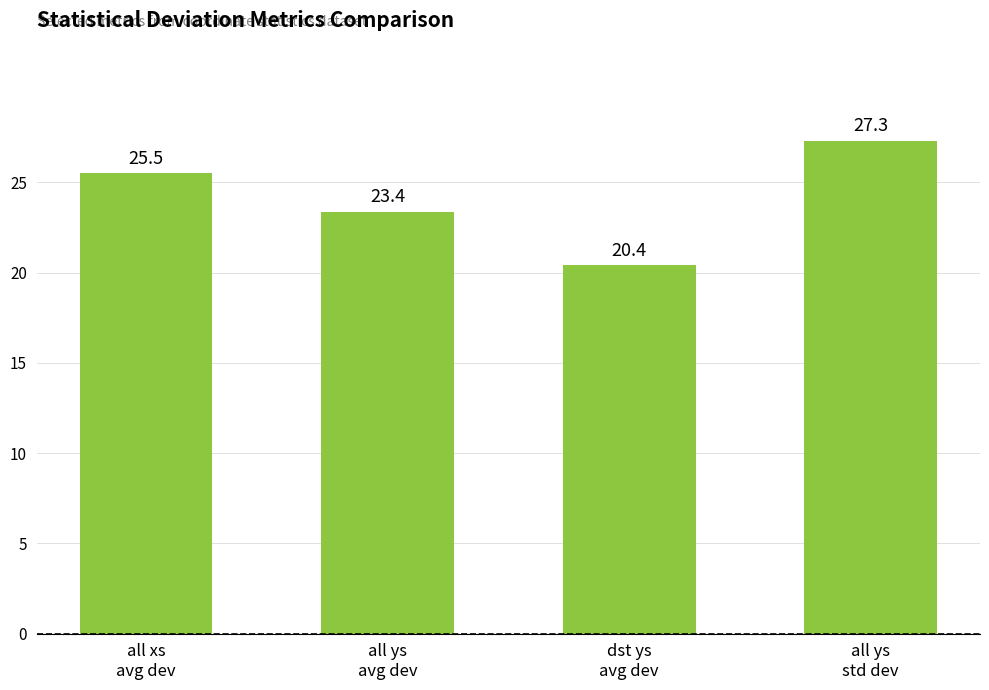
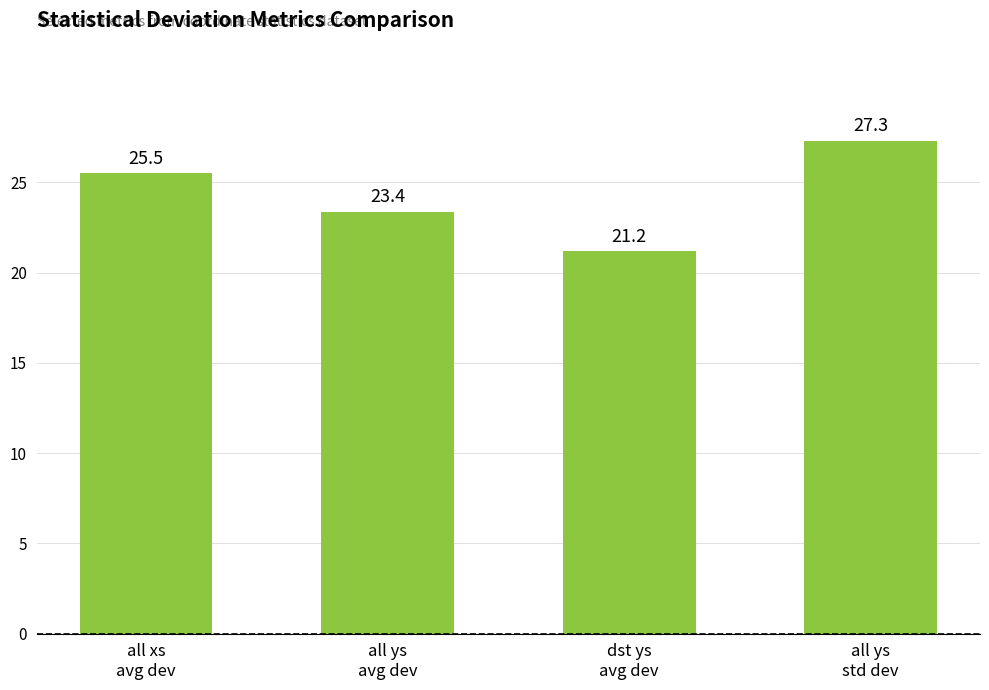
dst ys avg dev: 20.4 -> 21.2
